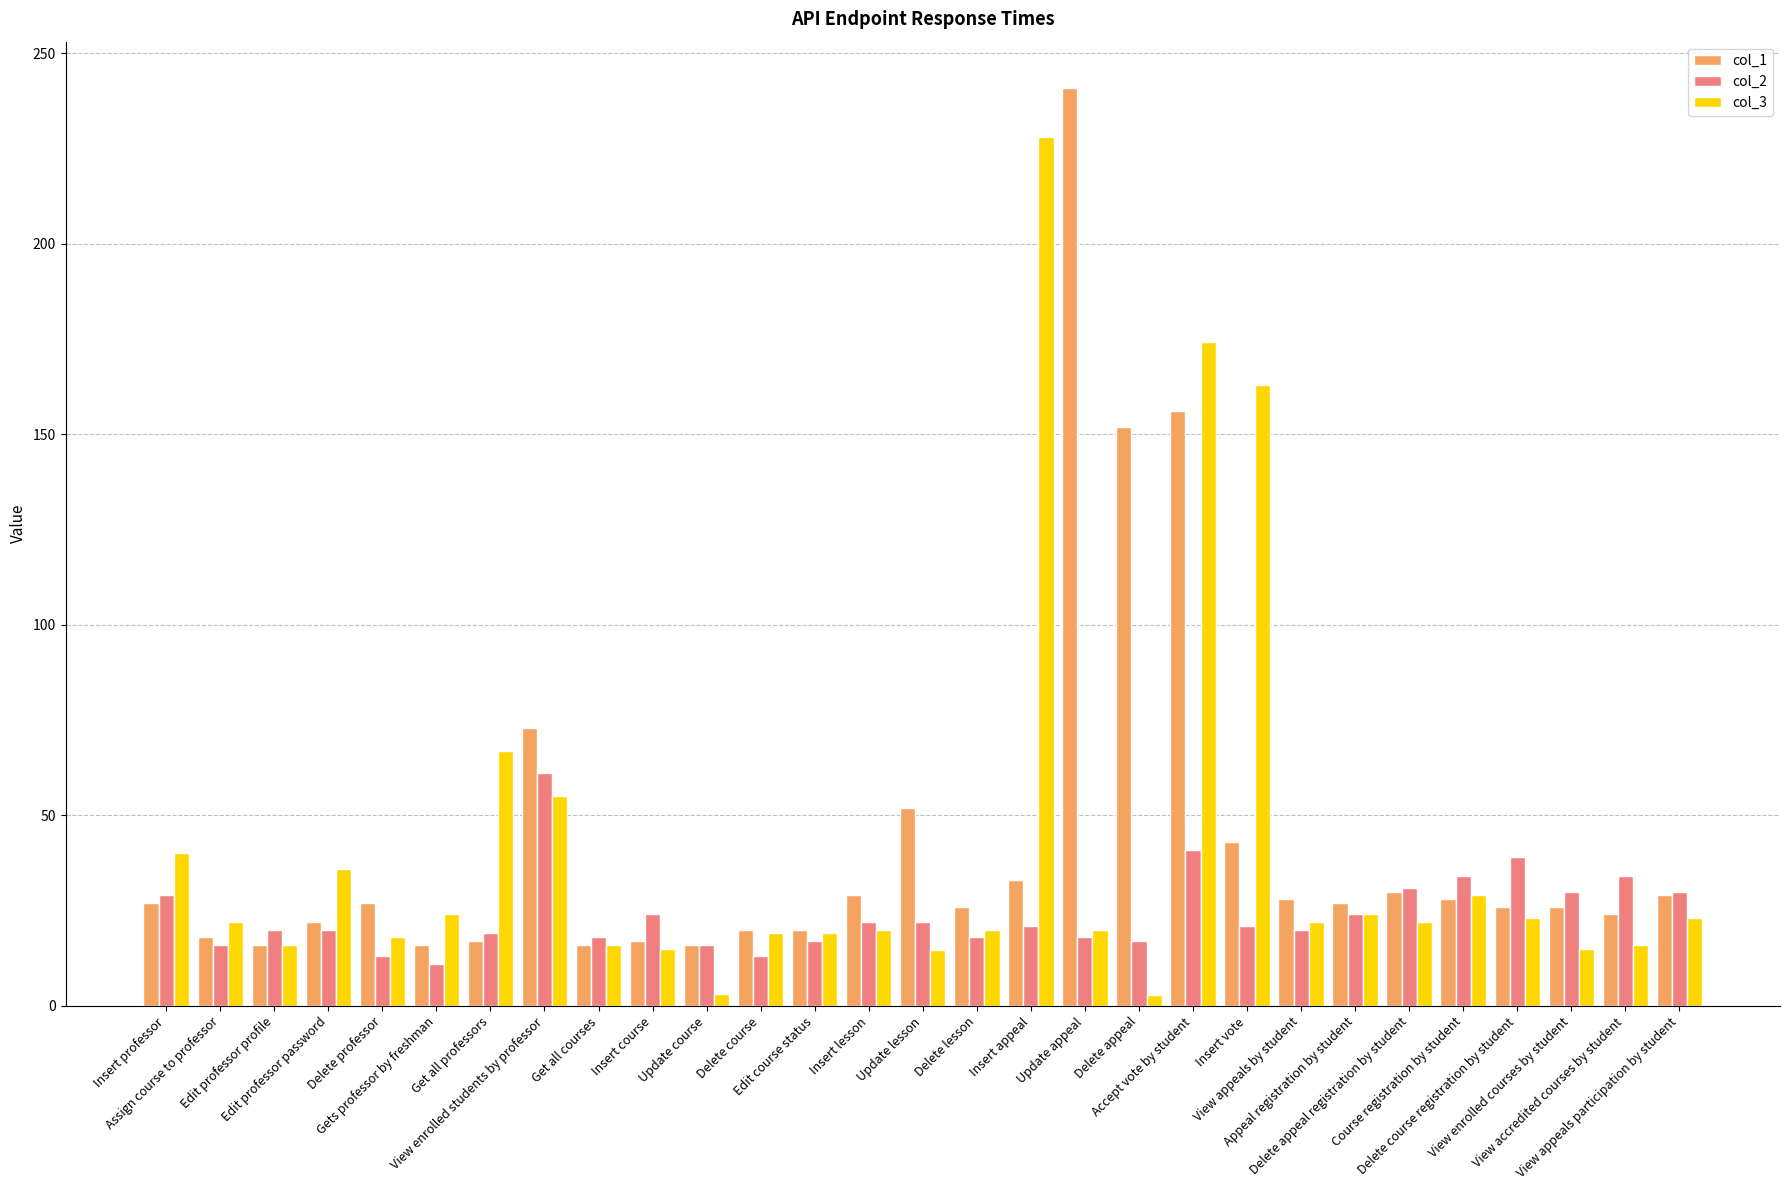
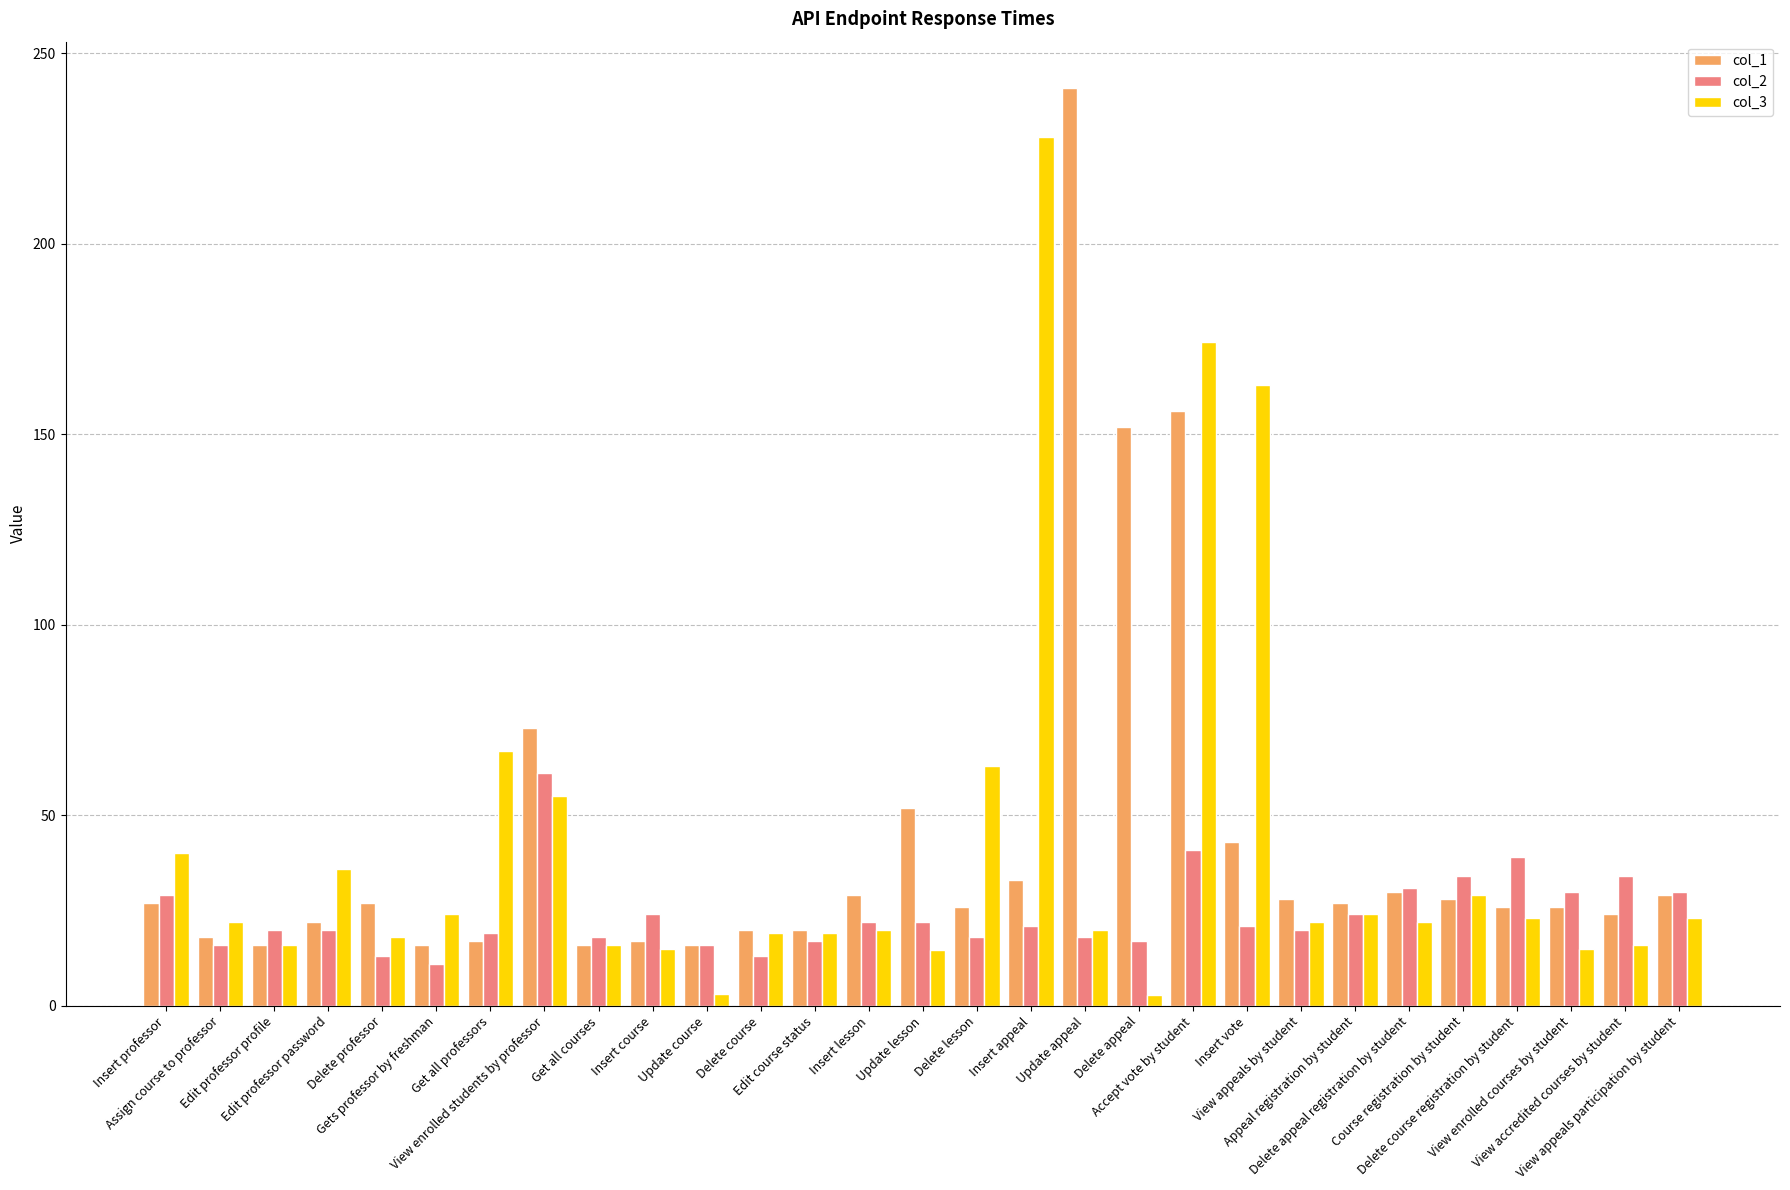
col_3, Delete lesson: 20 -> 63
